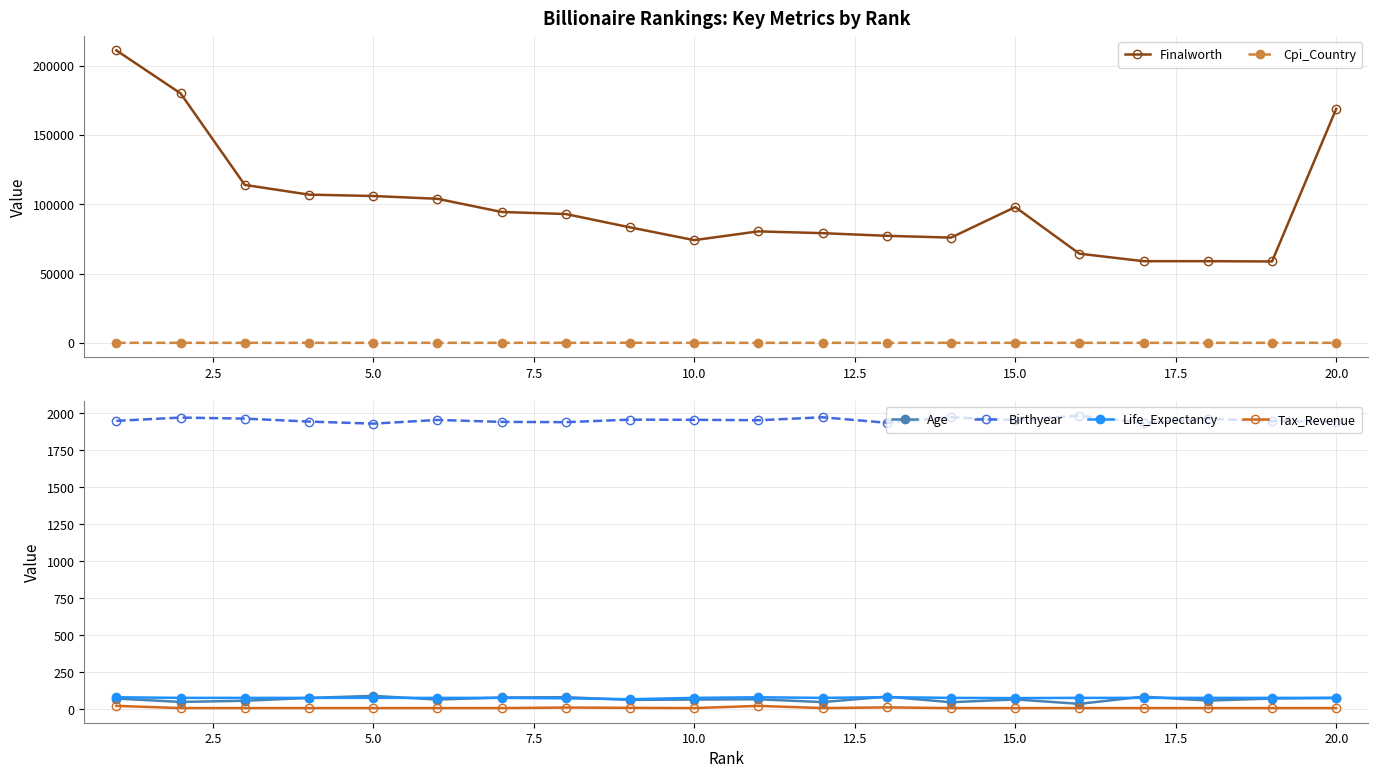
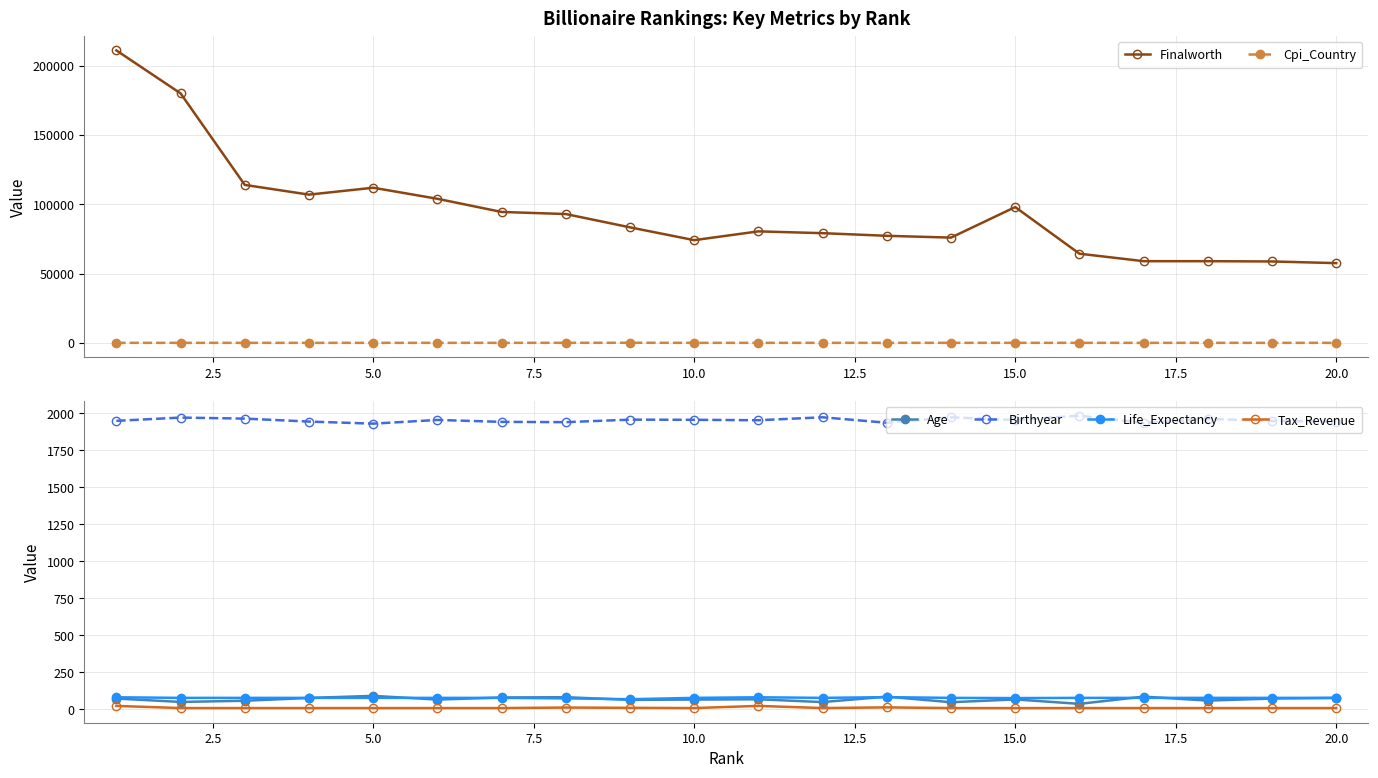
Billionaire Rankings: Key Metrics by Rank, Finalworth, 5.0: 106000 -> 112000
Billionaire Rankings: Key Metrics by Rank, Finalworth, 20.0: 169000 -> 58000
